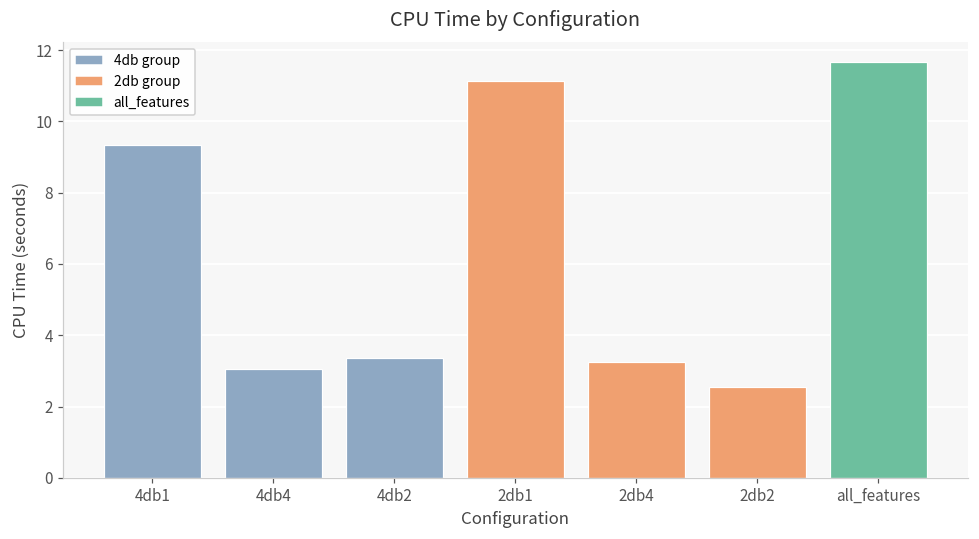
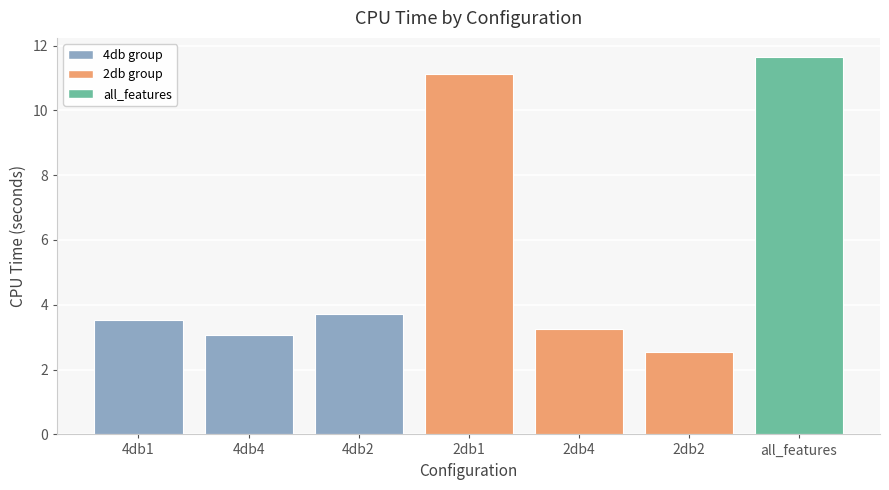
4db1: 9.3 -> 3.5
4db2: 3.4 -> 3.7
